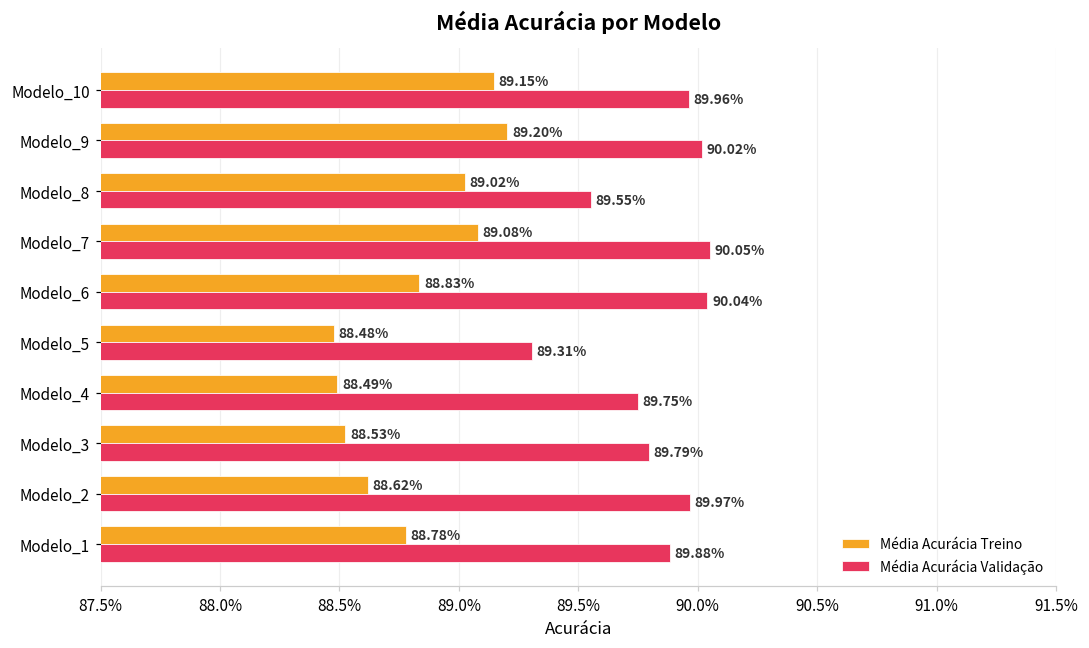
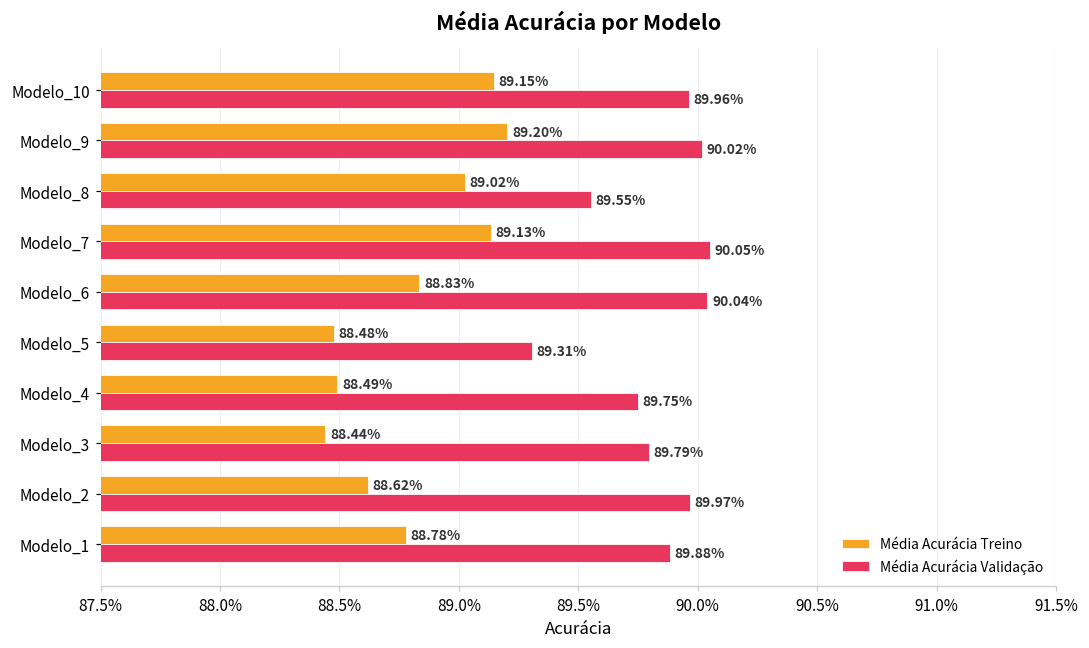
Média Acurácia Treino, Modelo_7: 89.08% -> 89.13%
Média Acurácia Treino, Modelo_3: 88.53% -> 88.44%
